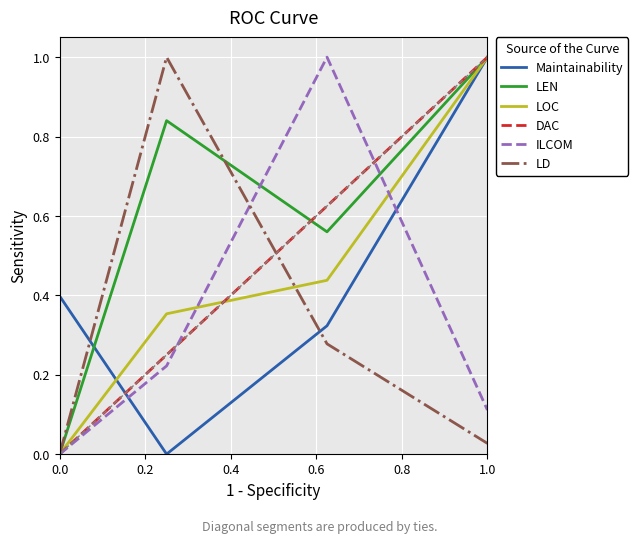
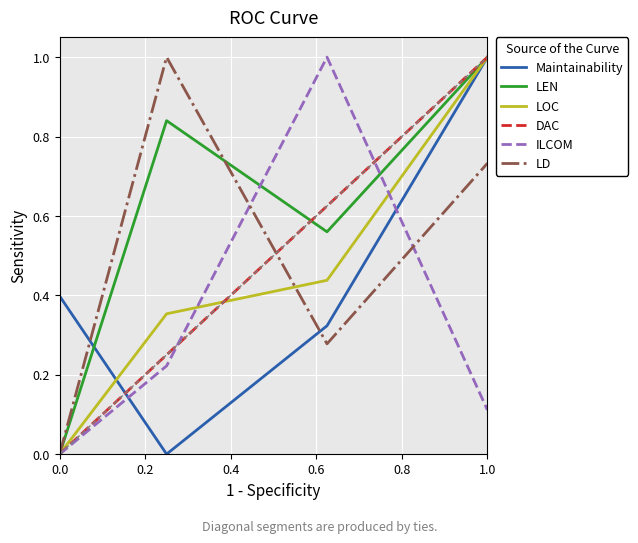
LD, 1.0: 0.03 -> 0.73
